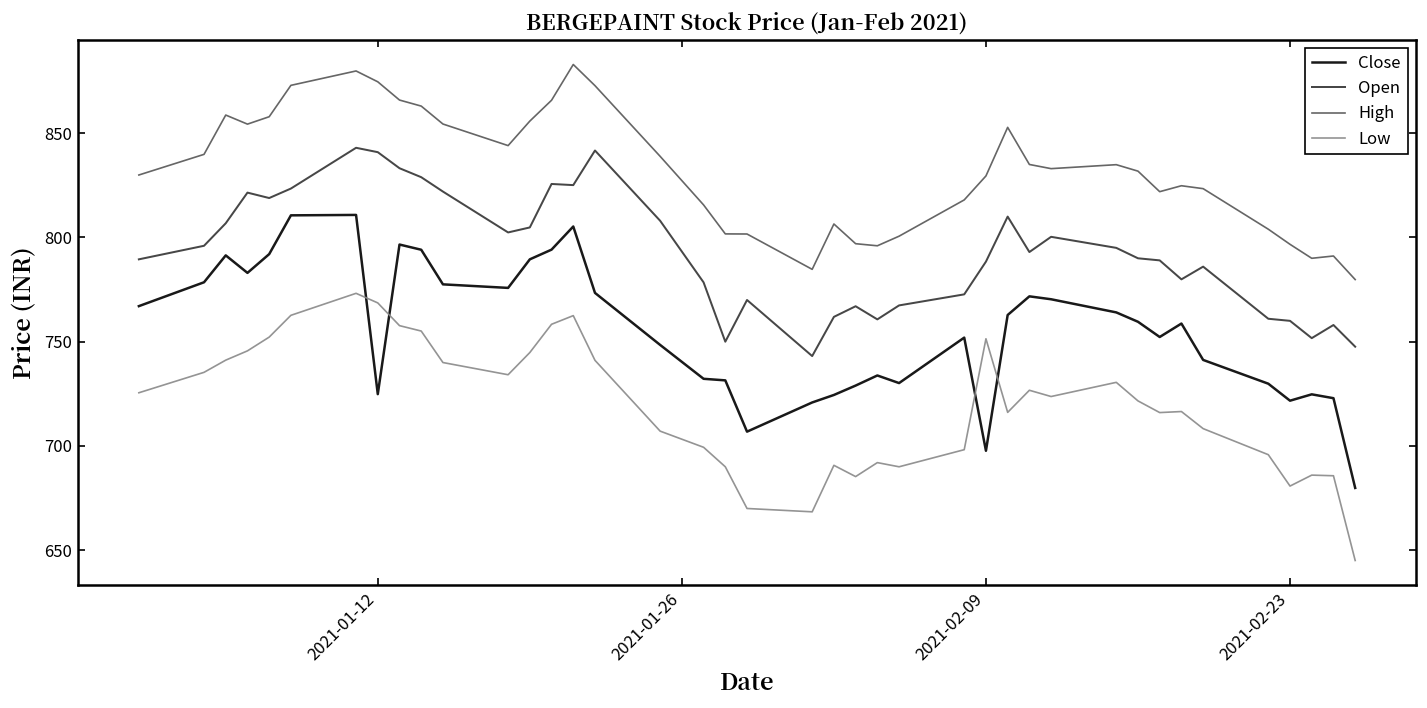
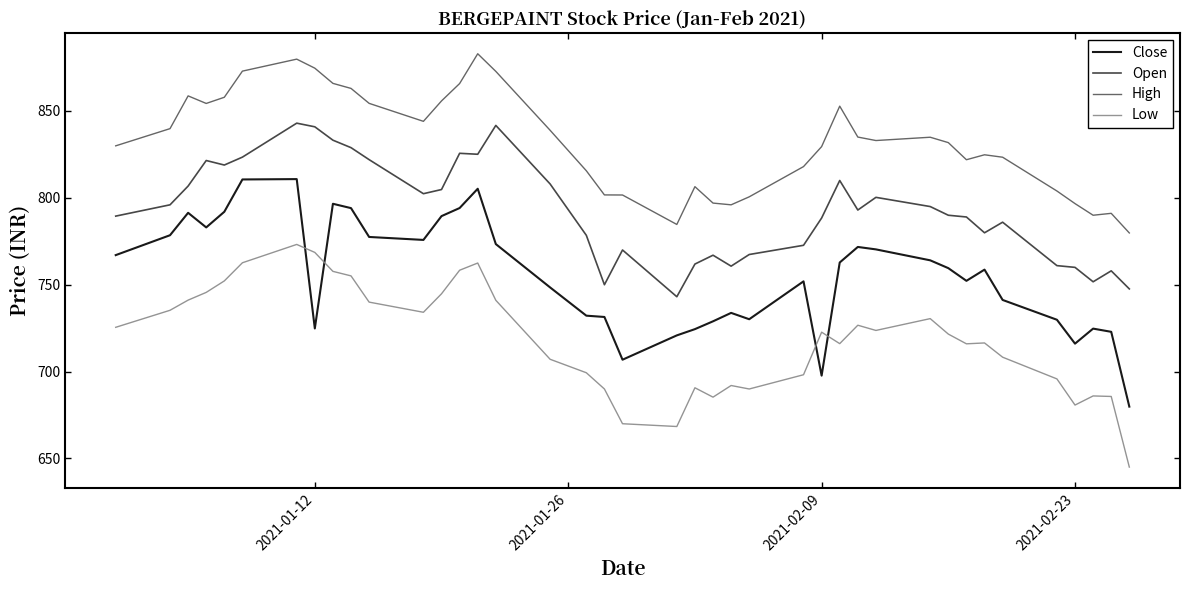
Low, 2021-02-09: 751 -> 723
Close, 2021-02-23: 722 -> 716
